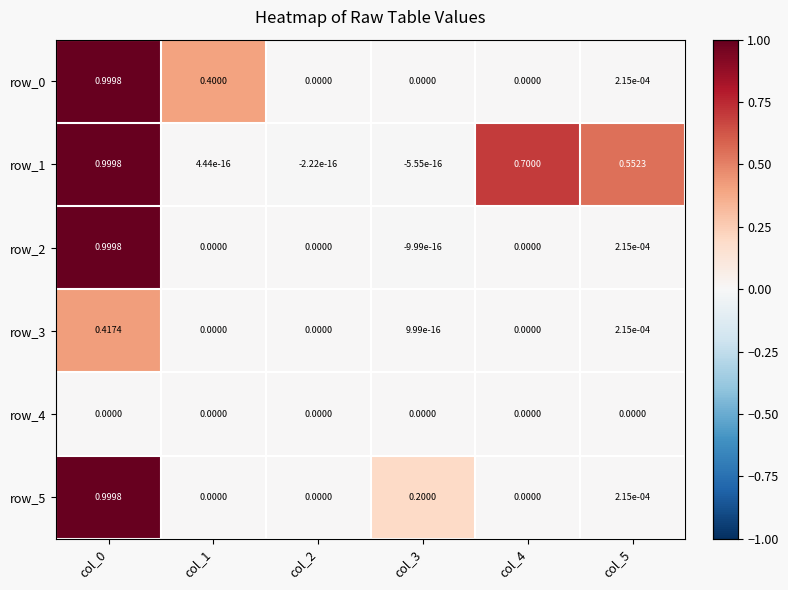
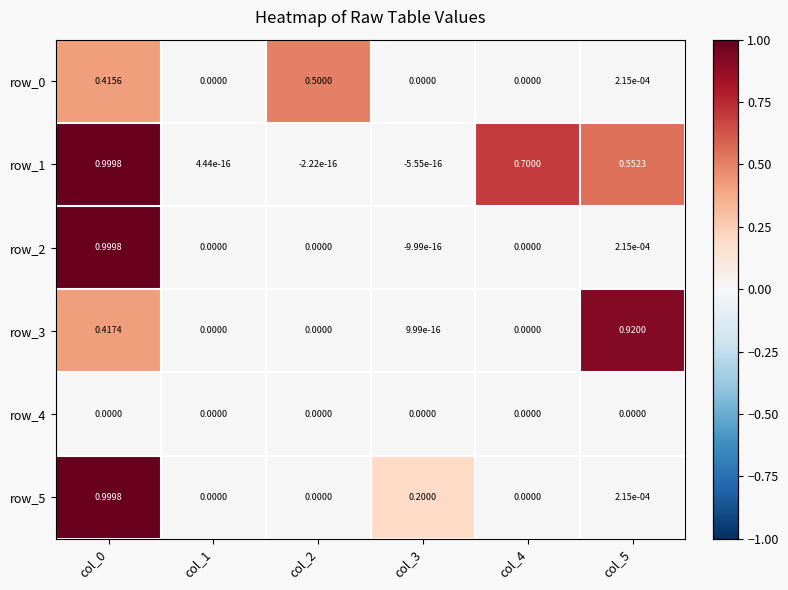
row_0, col_0: 0.9998 -> 0.4156
row_0, col_1: 0.4000 -> 0.0000
row_0, col_2: 0.0000 -> 0.5000
row_3, col_5: 2.15e-04 -> 0.9200
